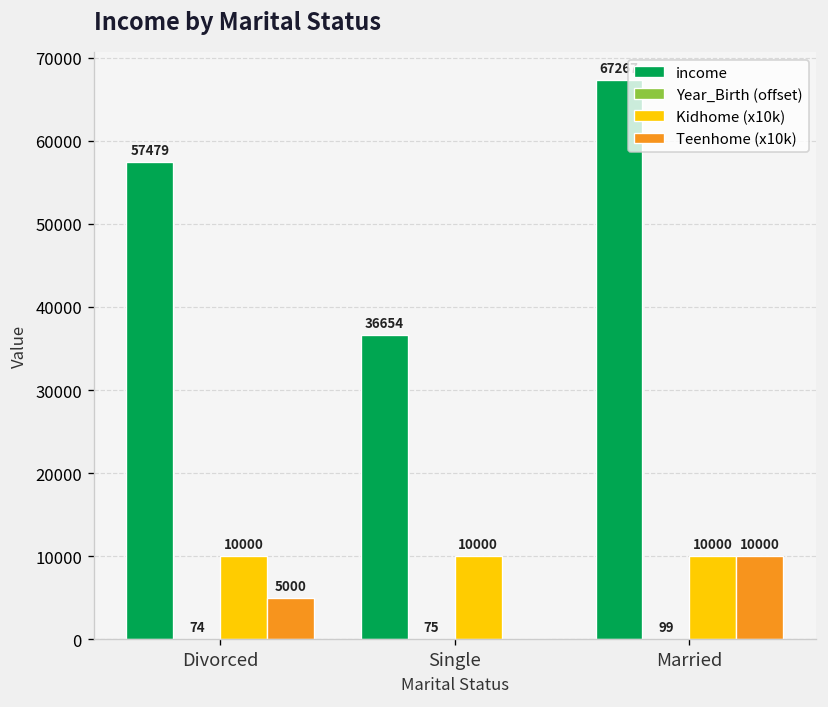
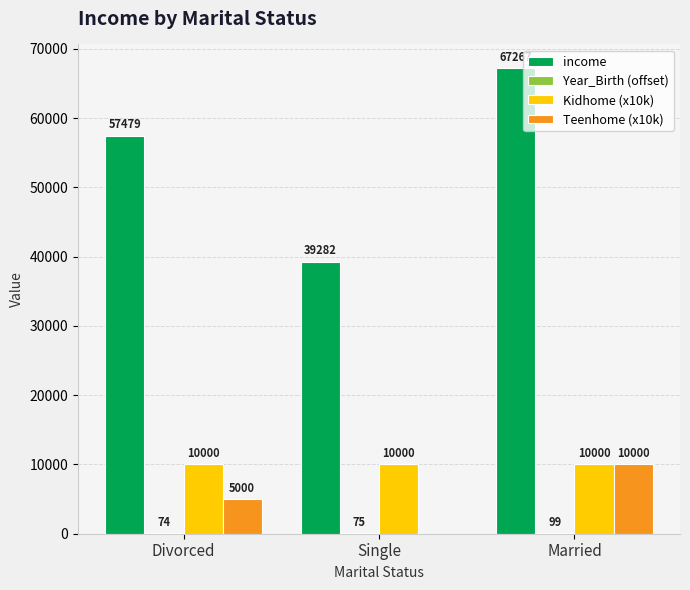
income, Single: 36654 -> 39282
